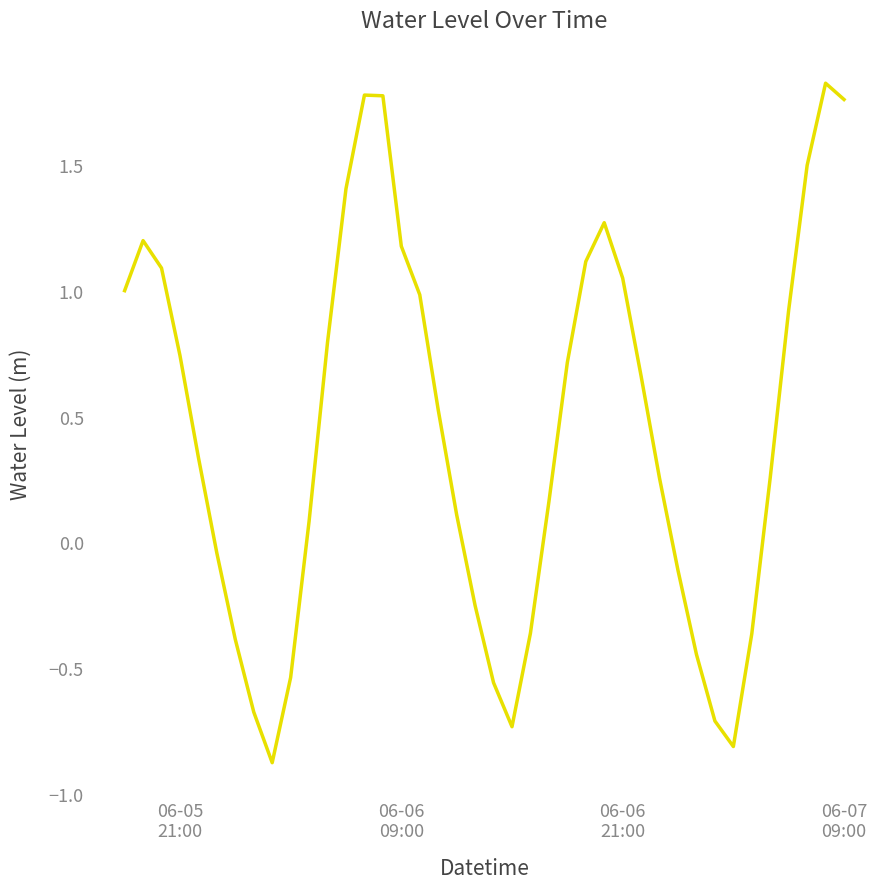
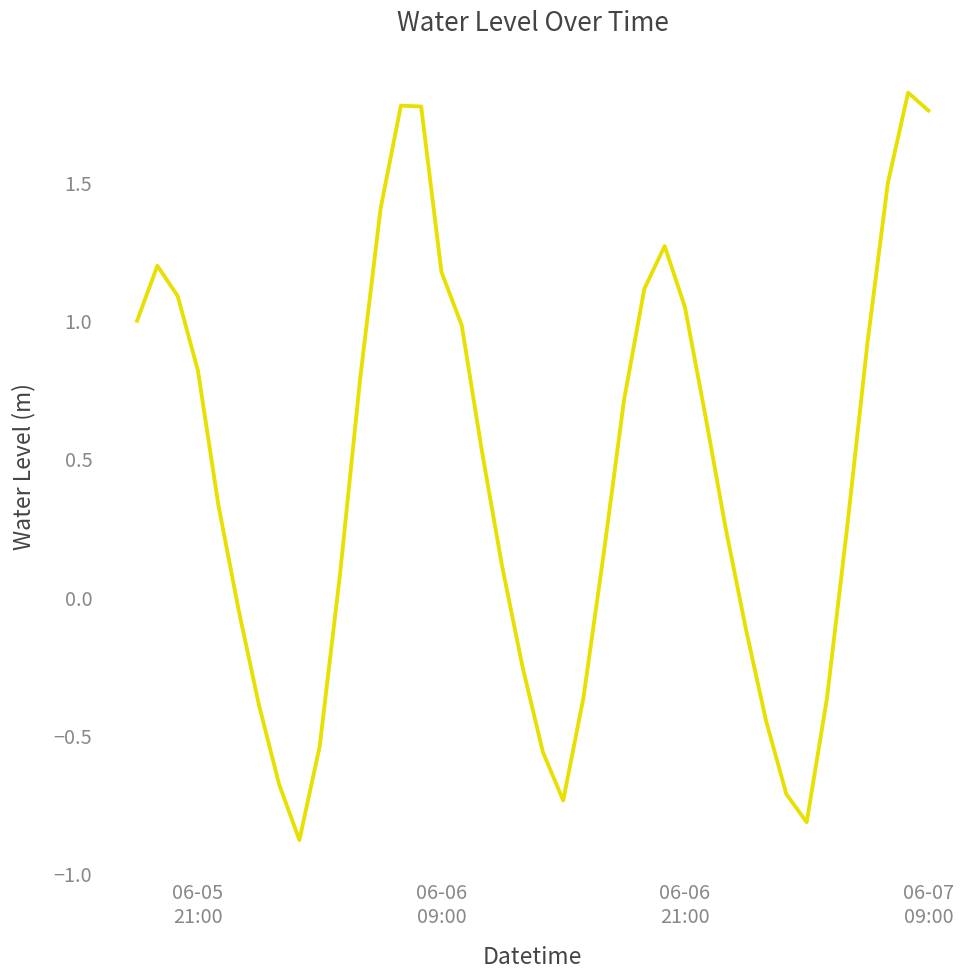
06-05 21:00: 0.74 -> 0.82
